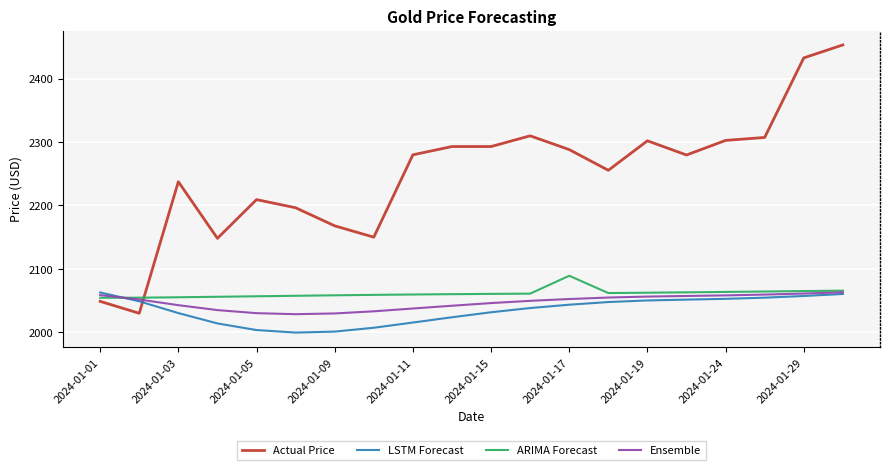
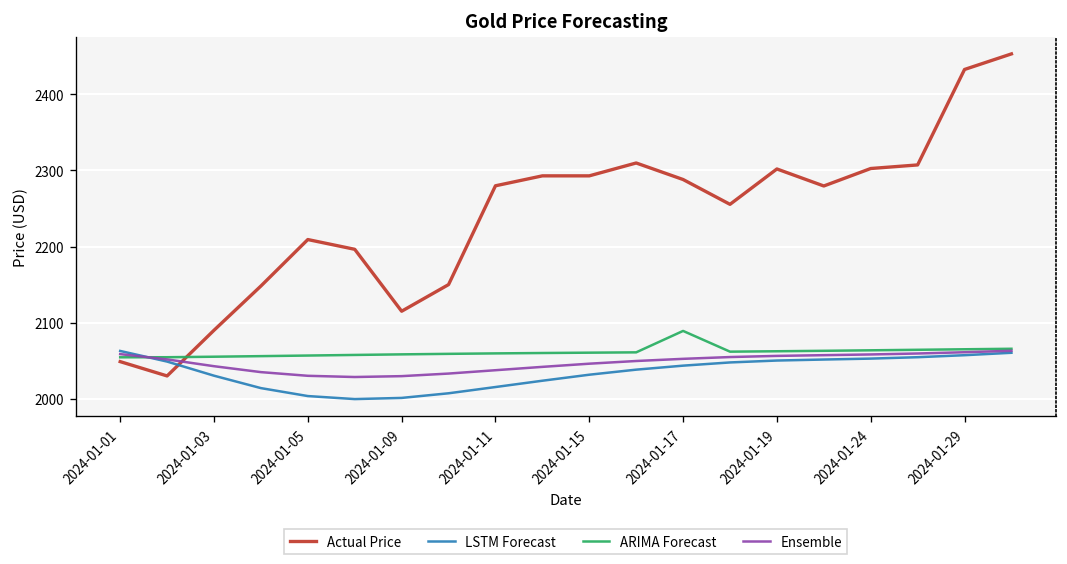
Actual Price, 2024-01-03: 2240 -> 2090
Actual Price, 2024-01-09: 2170 -> 2120
